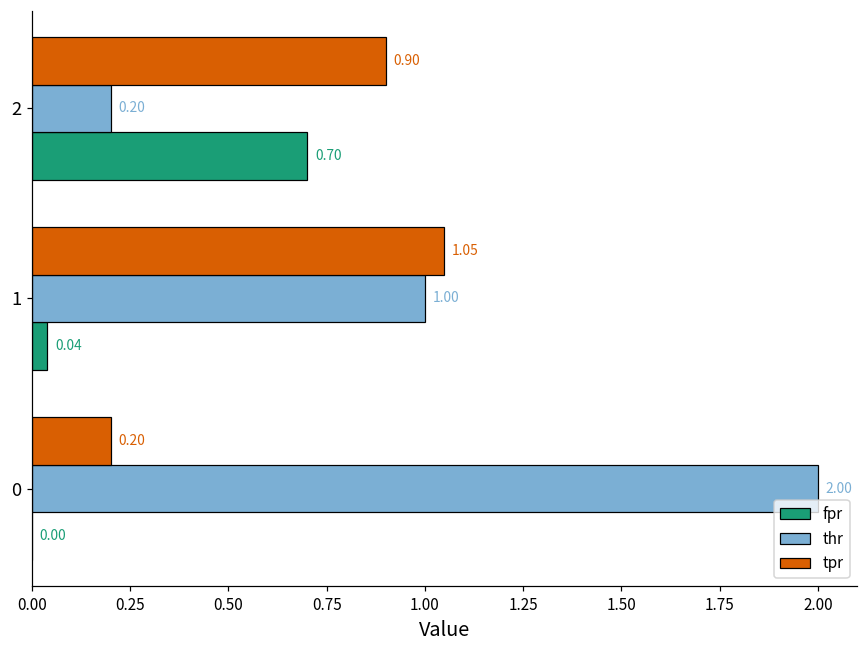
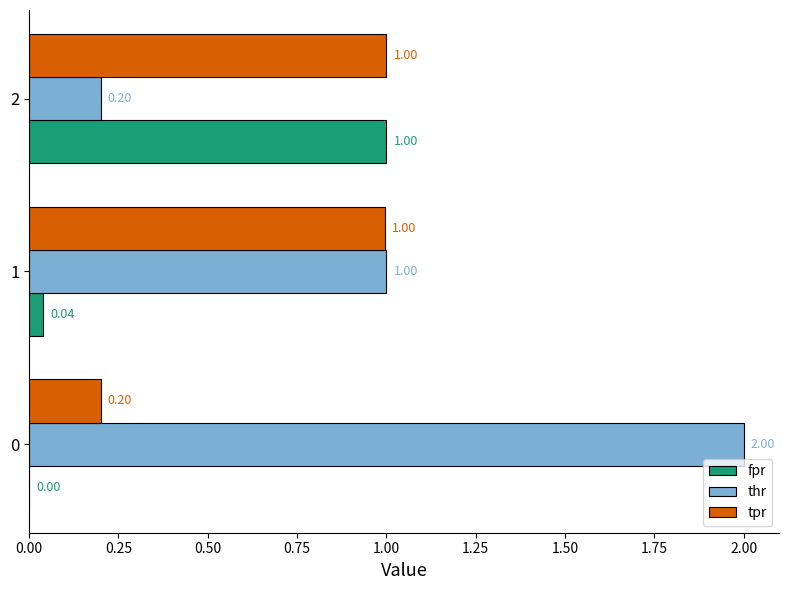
tpr, 2: 0.90 -> 1.00
fpr, 2: 0.70 -> 1.00
tpr, 1: 1.05 -> 1.00
